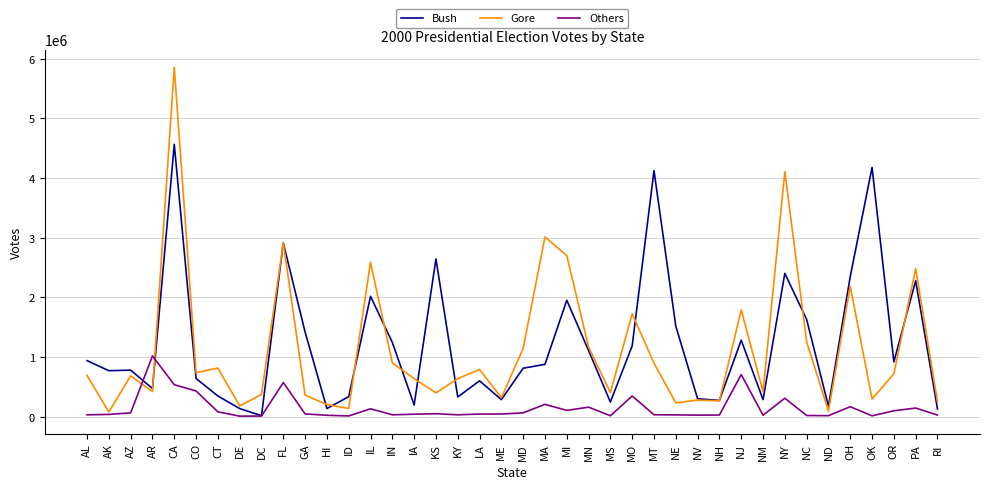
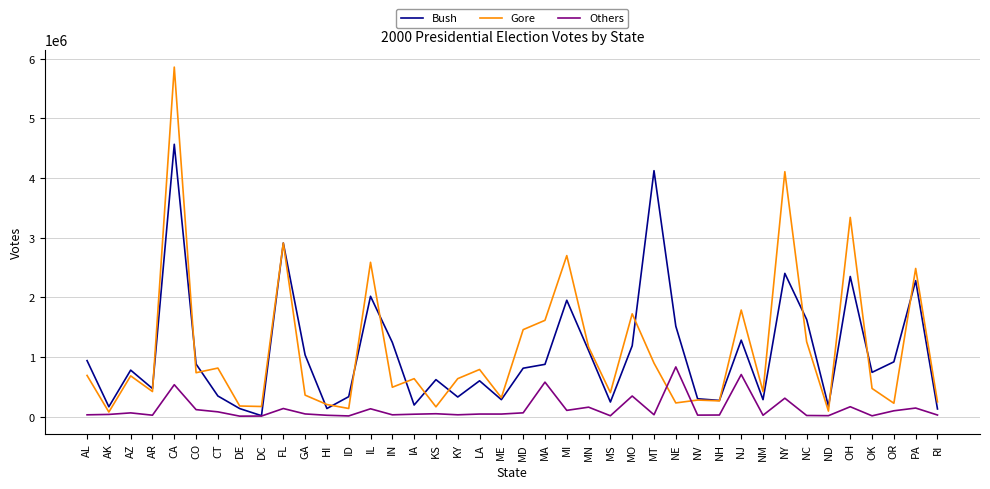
Bush, AK: 800000 -> 200000
Others, AR: 1000000 -> 0
Bush, CO: 600000 -> 900000
Others, CO: 400000 -> 100000
Gore, DC: 400000 -> 200000
Others, FL: 600000 -> 100000
Bush, GA: 1400000 -> 1000000
Gore, IN: 900000 -> 500000
Bush, KS: 2600000 -> 600000
Gore, KS: 400000 -> 200000
Gore, MD: 1100000 -> 1500000
Gore, MA: 3000000 -> 1600000
Others, MA: 200000 -> 600000
Others, NE: 0 -> 800000
Gore, OH: 2200000 -> 3300000
Bush, OK: 4200000 -> 700000
Gore, OK: 300000 -> 500000
Gore, OR: 700000 -> 200000
